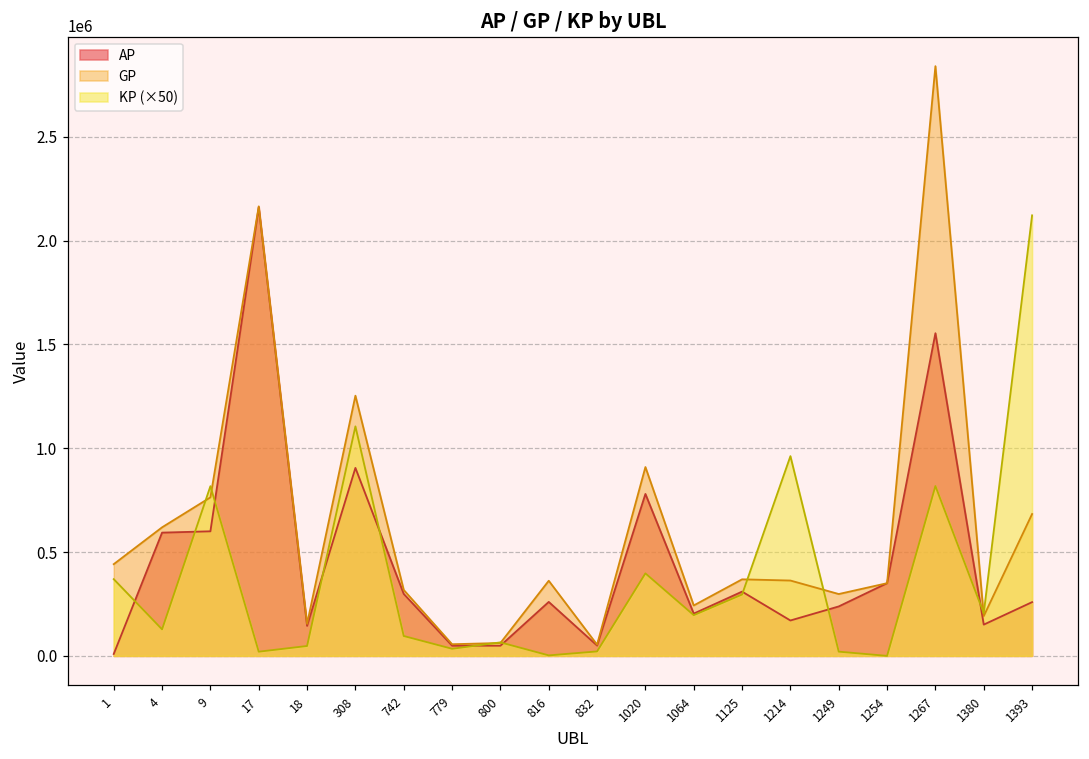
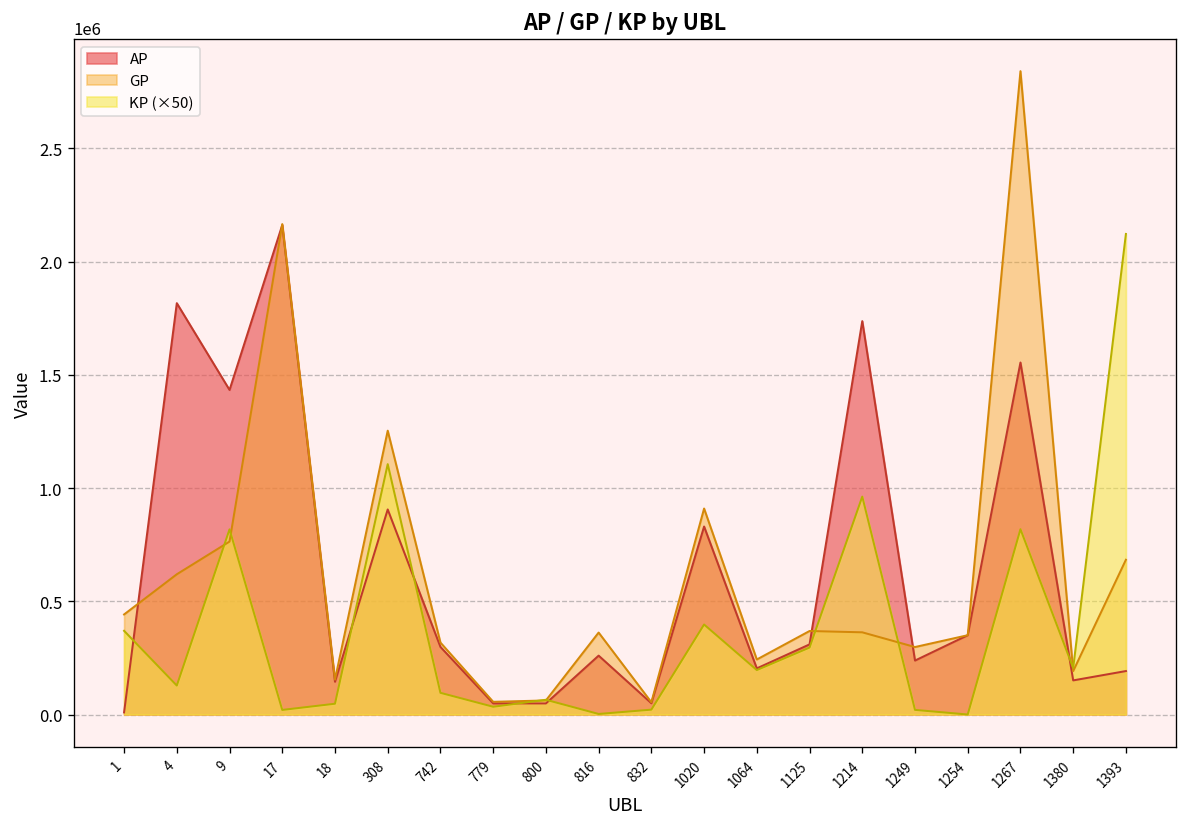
AP, 4: 590000 -> 1820000
AP, 9: 600000 -> 1430000
AP, 1020: 780000 -> 830000
AP, 1214: 170000 -> 1740000
AP, 1393: 260000 -> 190000
